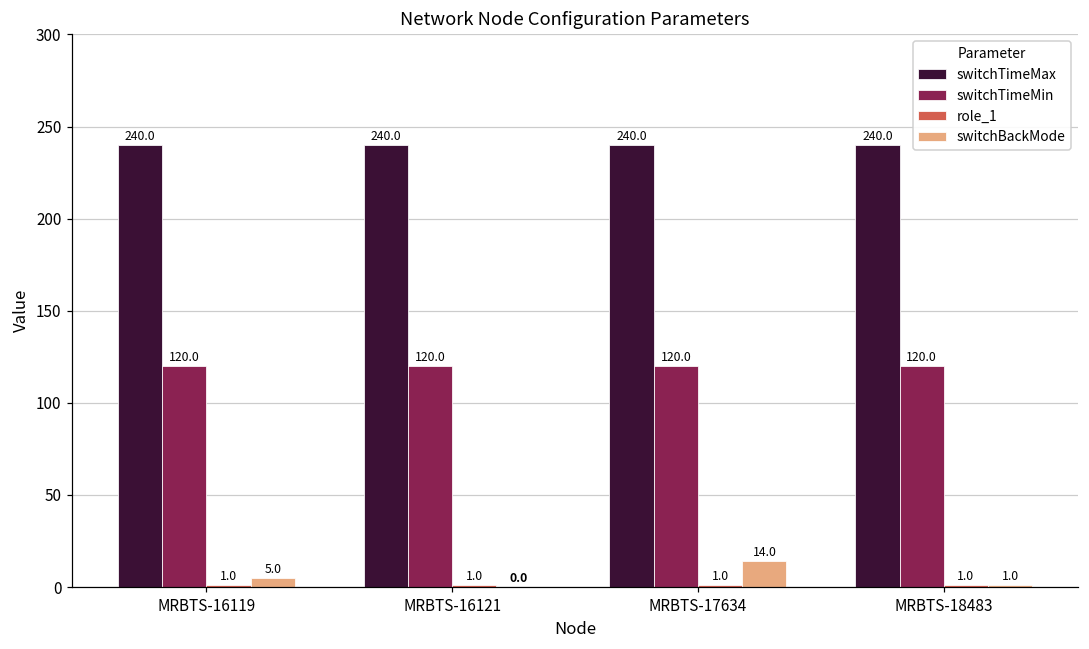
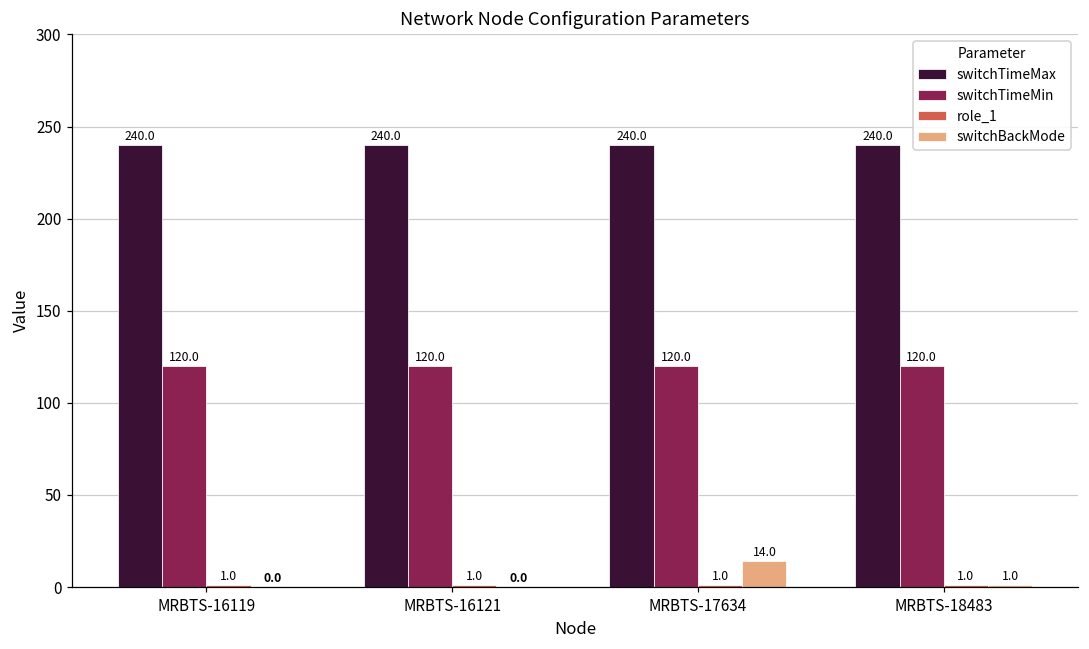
switchBackMode, MRBTS-16119: 5.0 -> 0.0
